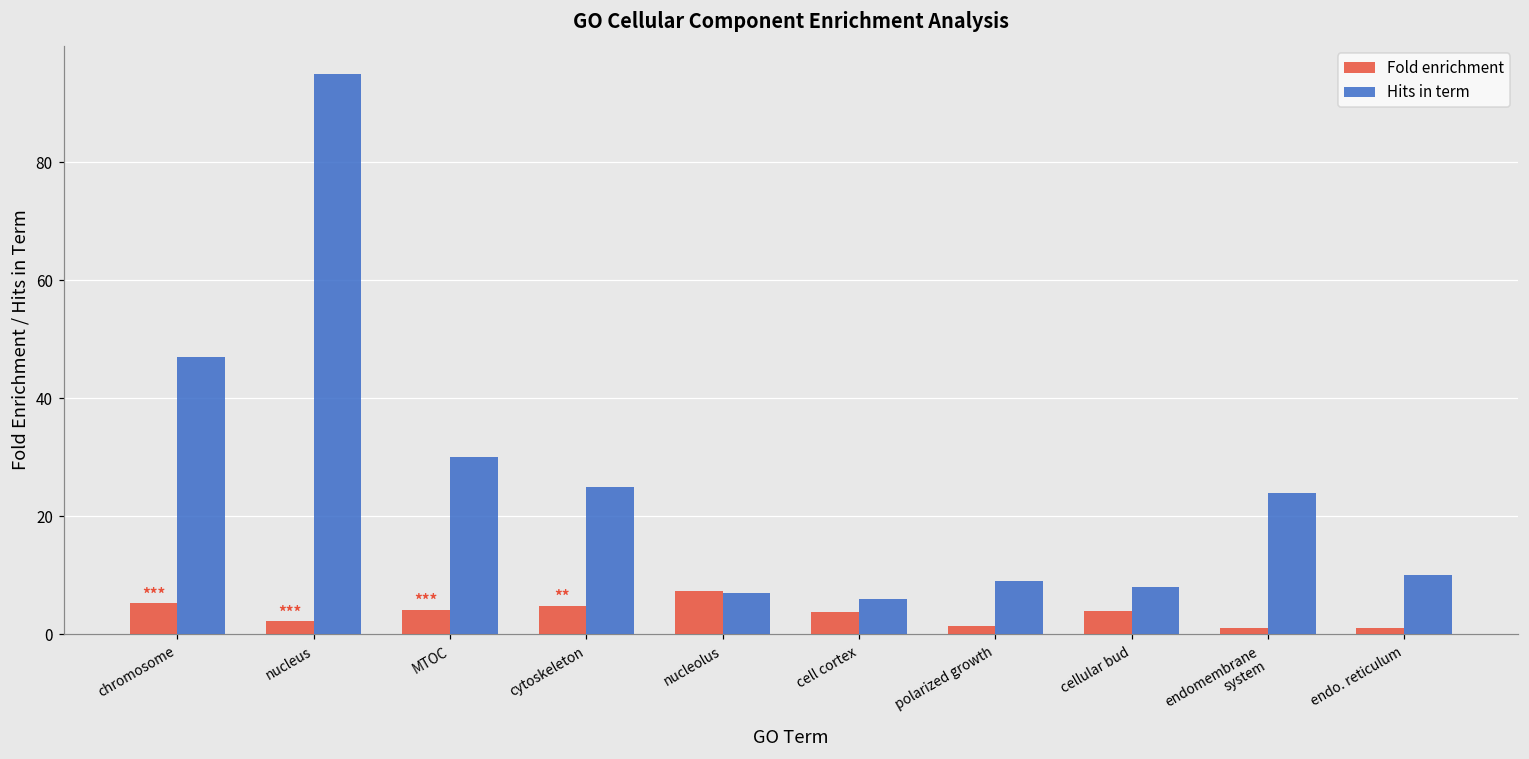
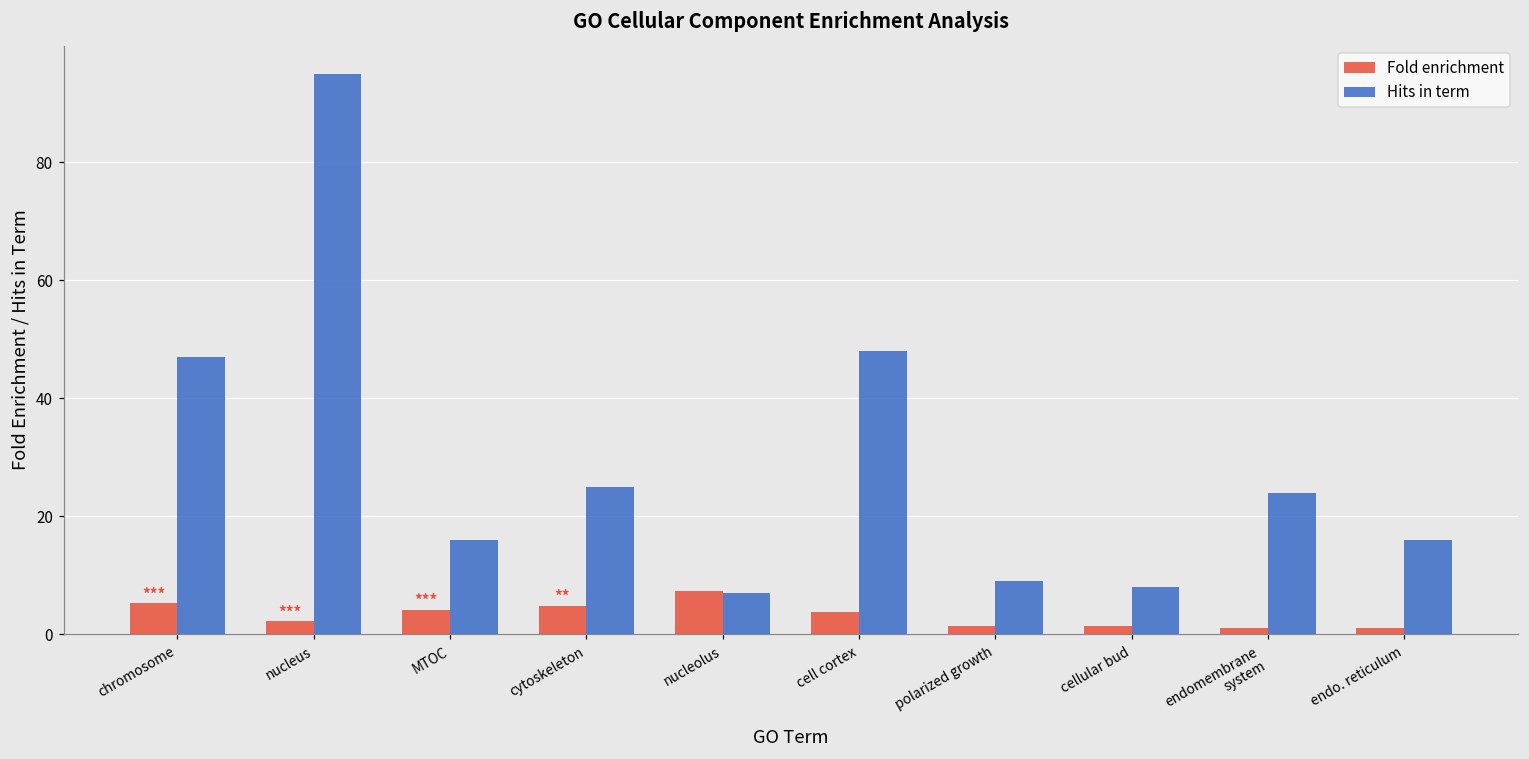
Hits in term, MTOC: 30 -> 16
Hits in term, cell cortex: 6 -> 48
Fold enrichment, cellular bud: 4 -> 1
Hits in term, endo. reticulum: 10 -> 16
